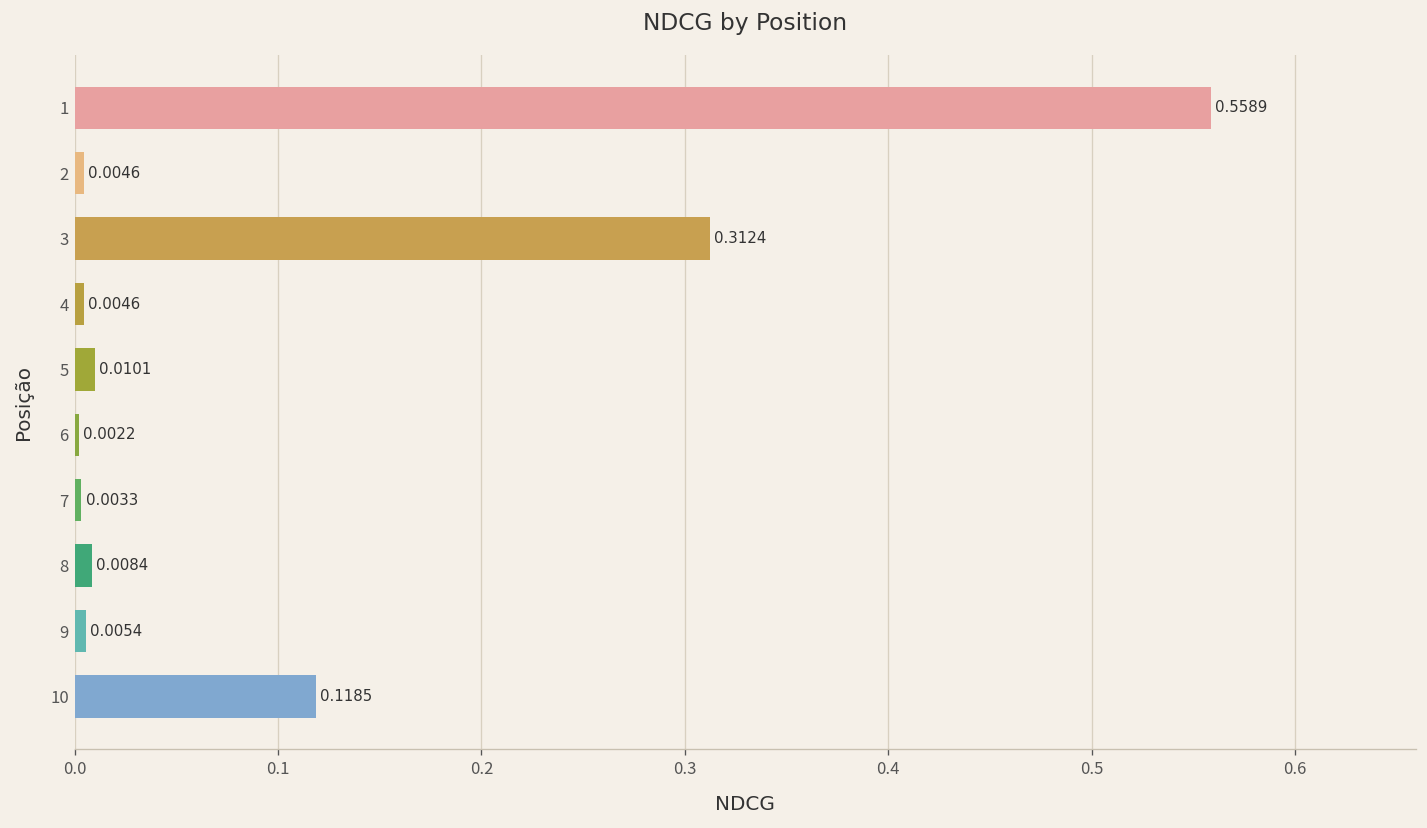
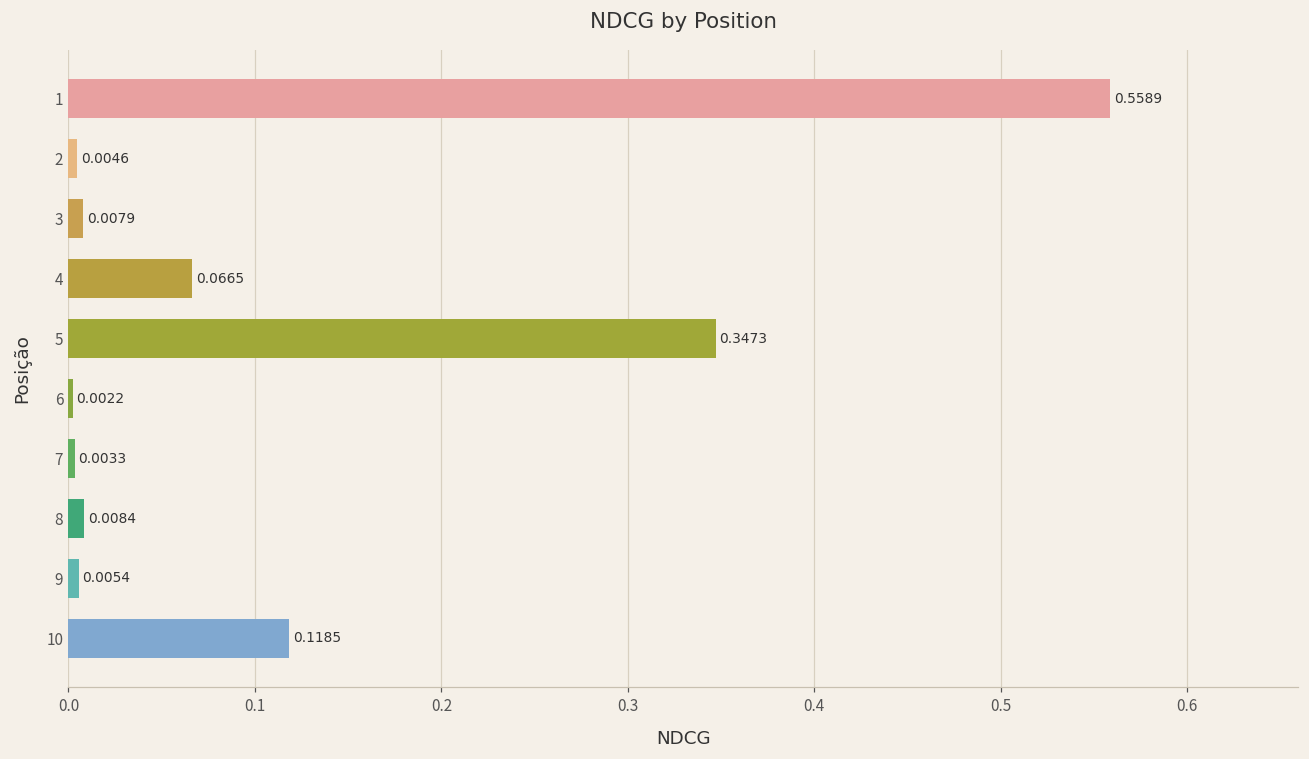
3: 0.3124 -> 0.0079
4: 0.0046 -> 0.0665
5: 0.0101 -> 0.3473
